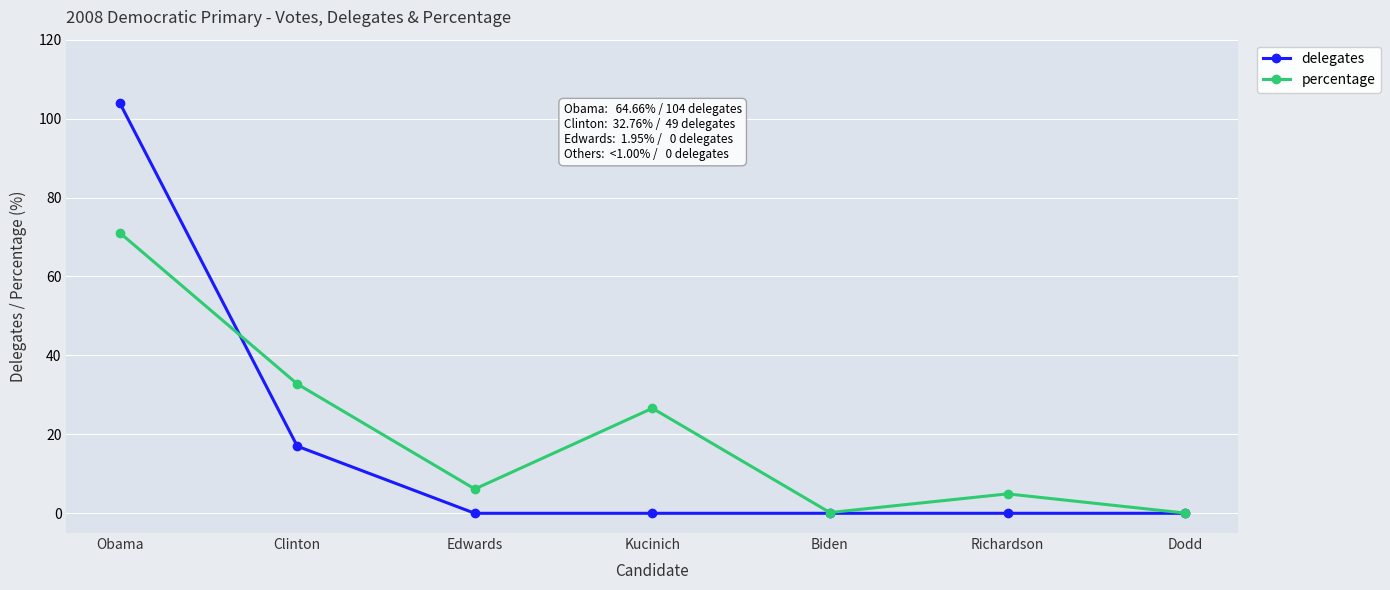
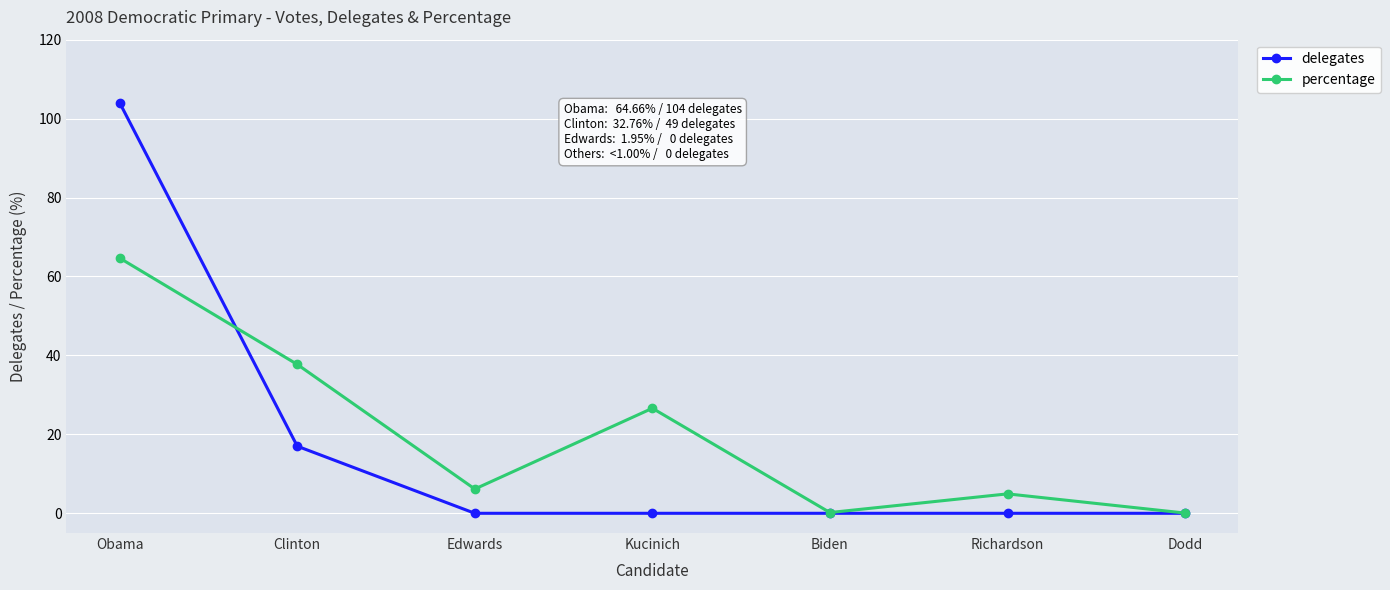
percentage, Obama: 71 -> 65
percentage, Clinton: 33 -> 38
